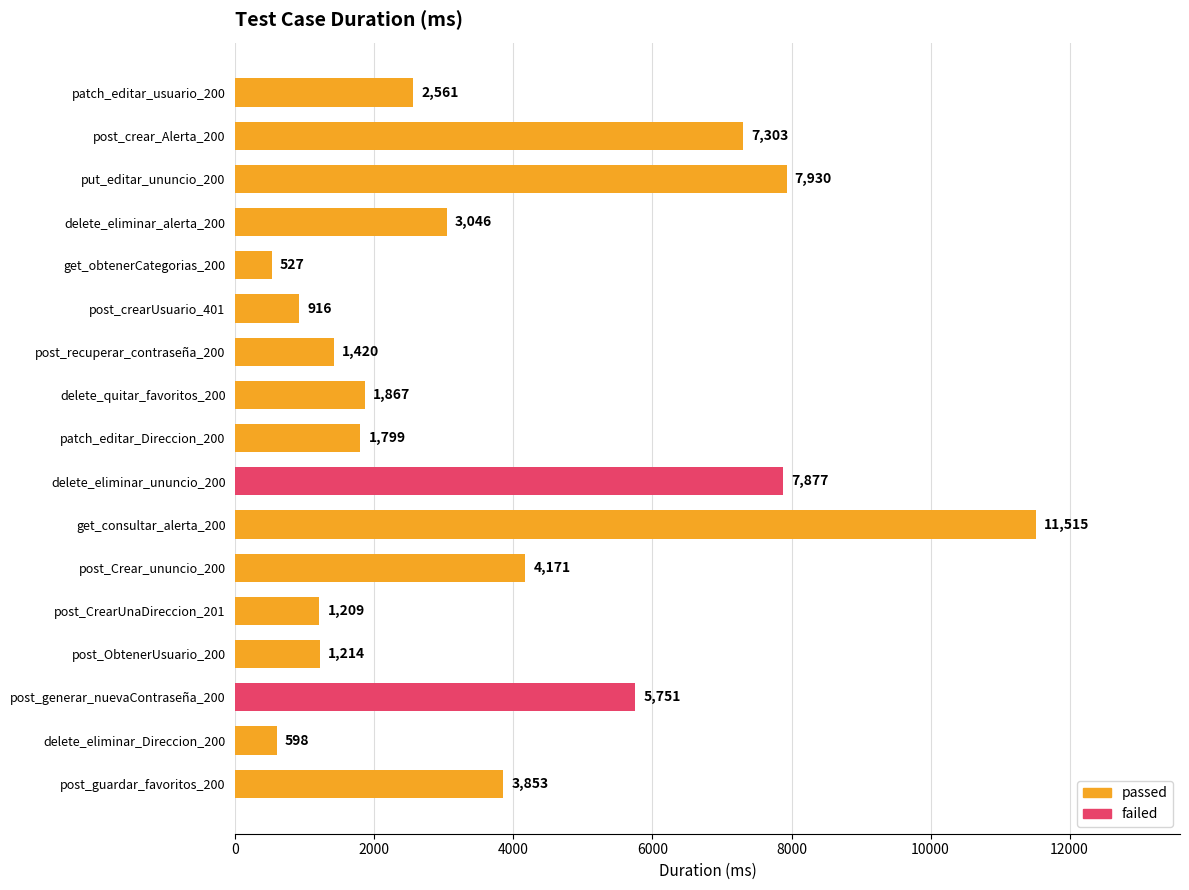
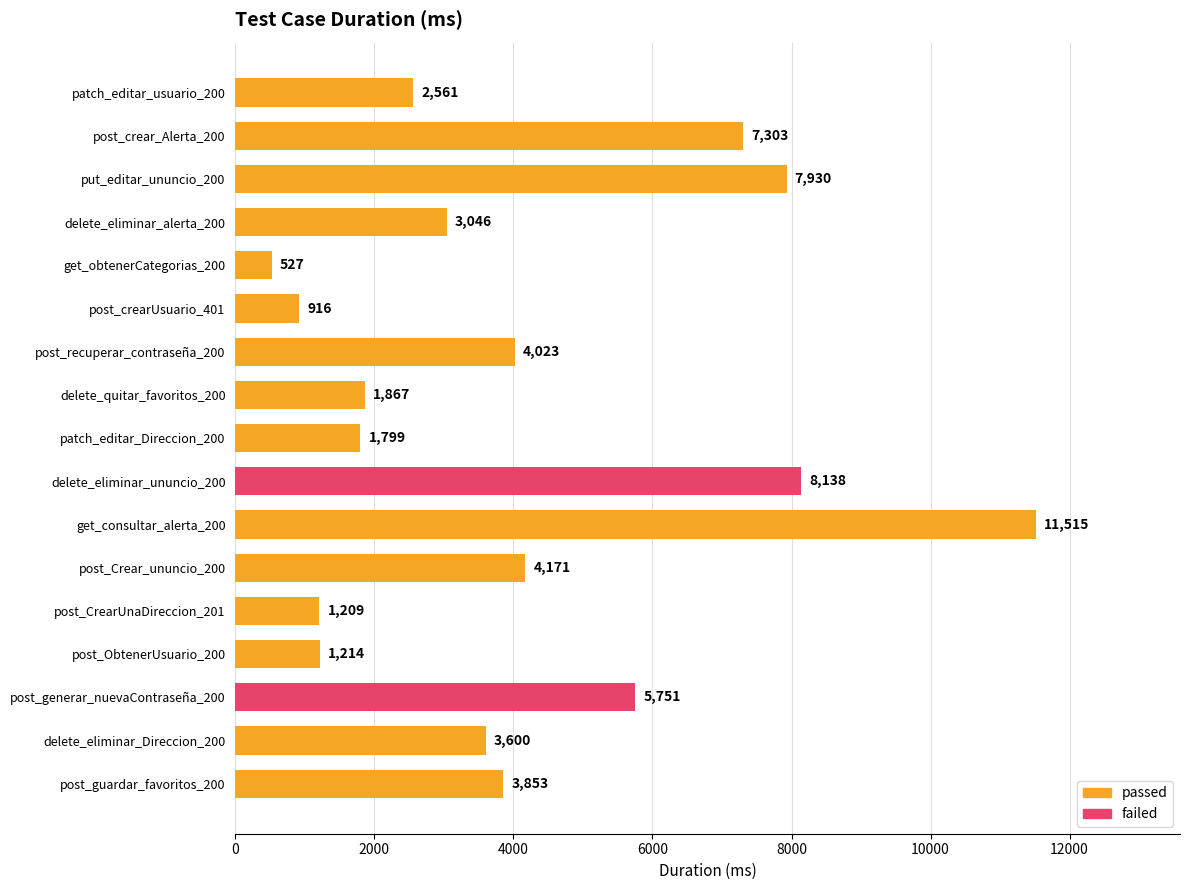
post_recuperar_contraseña_200: 1,420 -> 4,023
delete_eliminar_ununcio_200: 7,877 -> 8,138
delete_eliminar_Direccion_200: 598 -> 3,600
